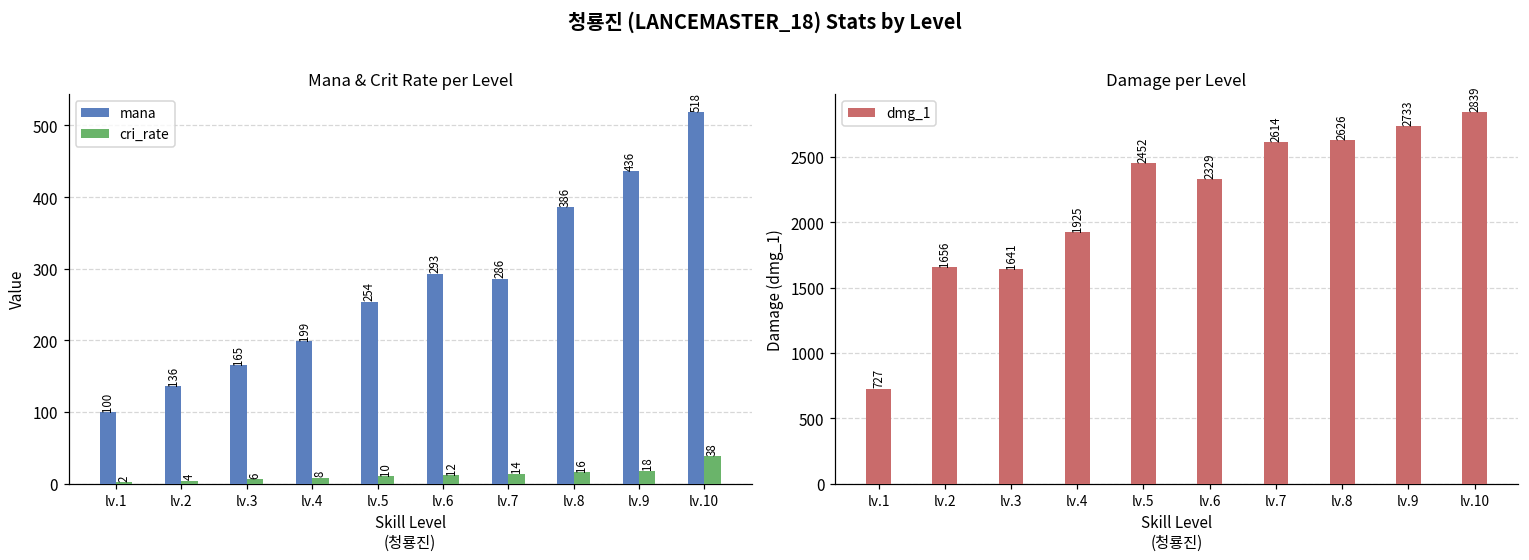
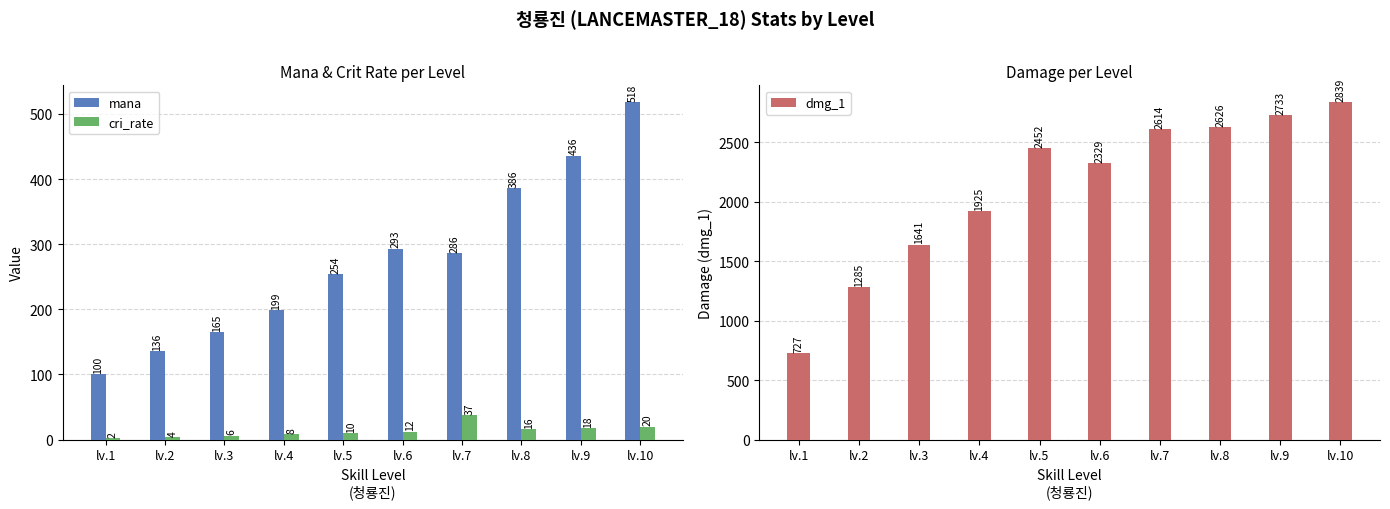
Mana & Crit Rate per Level, cri_rate, lv.7: 14 -> 37
Mana & Crit Rate per Level, cri_rate, lv.10: 38 -> 20
Damage per Level, lv.2: 1656 -> 1285
